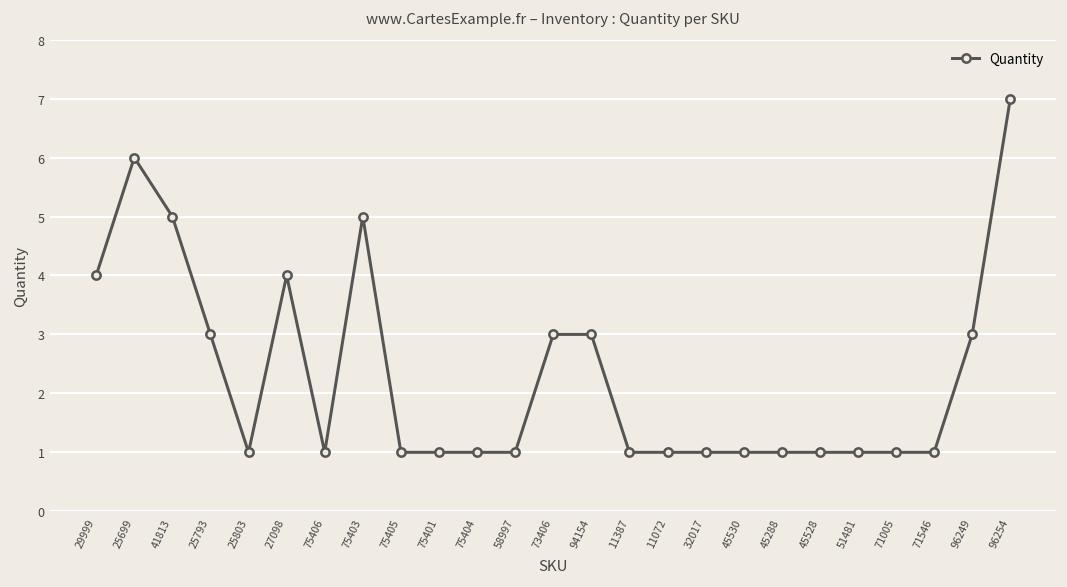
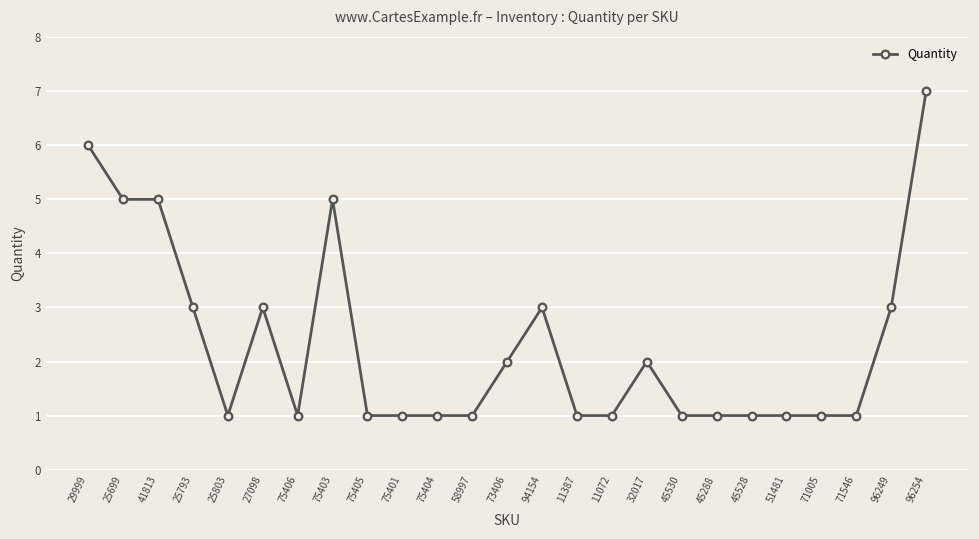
29999: 4 -> 6
25699: 6 -> 5
27098: 4 -> 3
73406: 3 -> 2
32017: 1 -> 2
